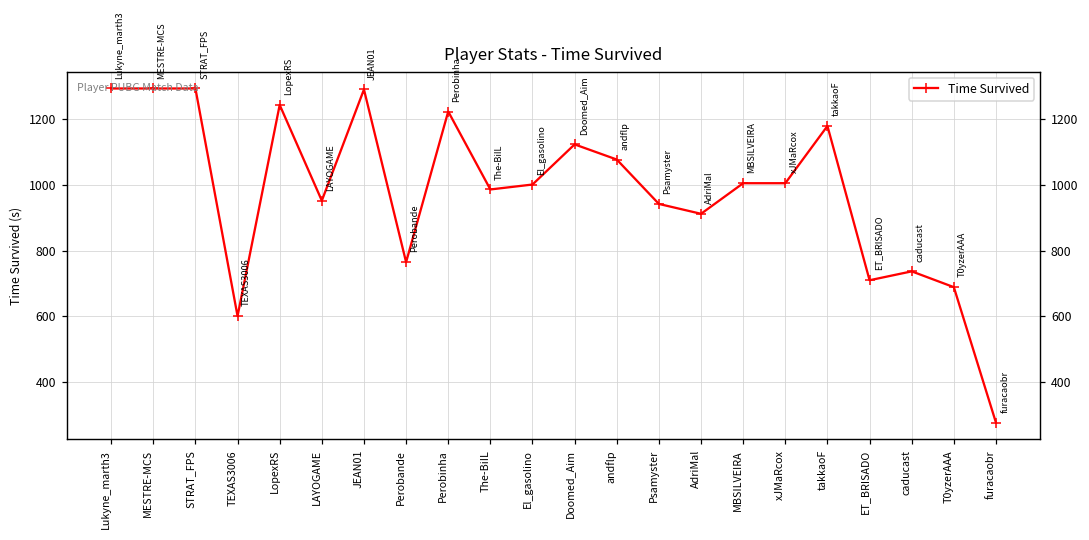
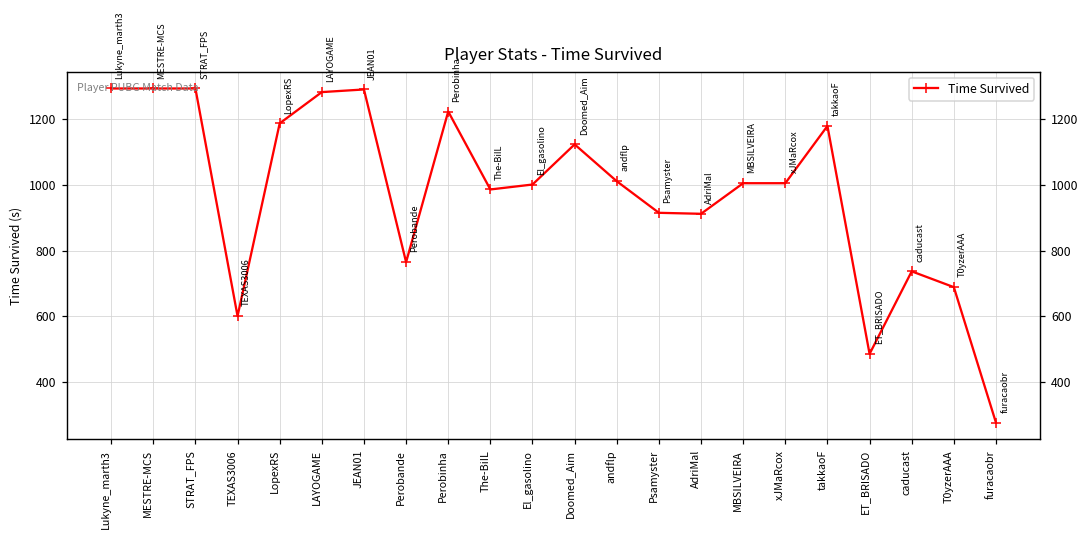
LopexRS: 1240 -> 1190
LAYOGAME: 950 -> 1280
andflp: 1080 -> 1010
Psamyster: 940 -> 920
ET_BRISADO: 710 -> 490
